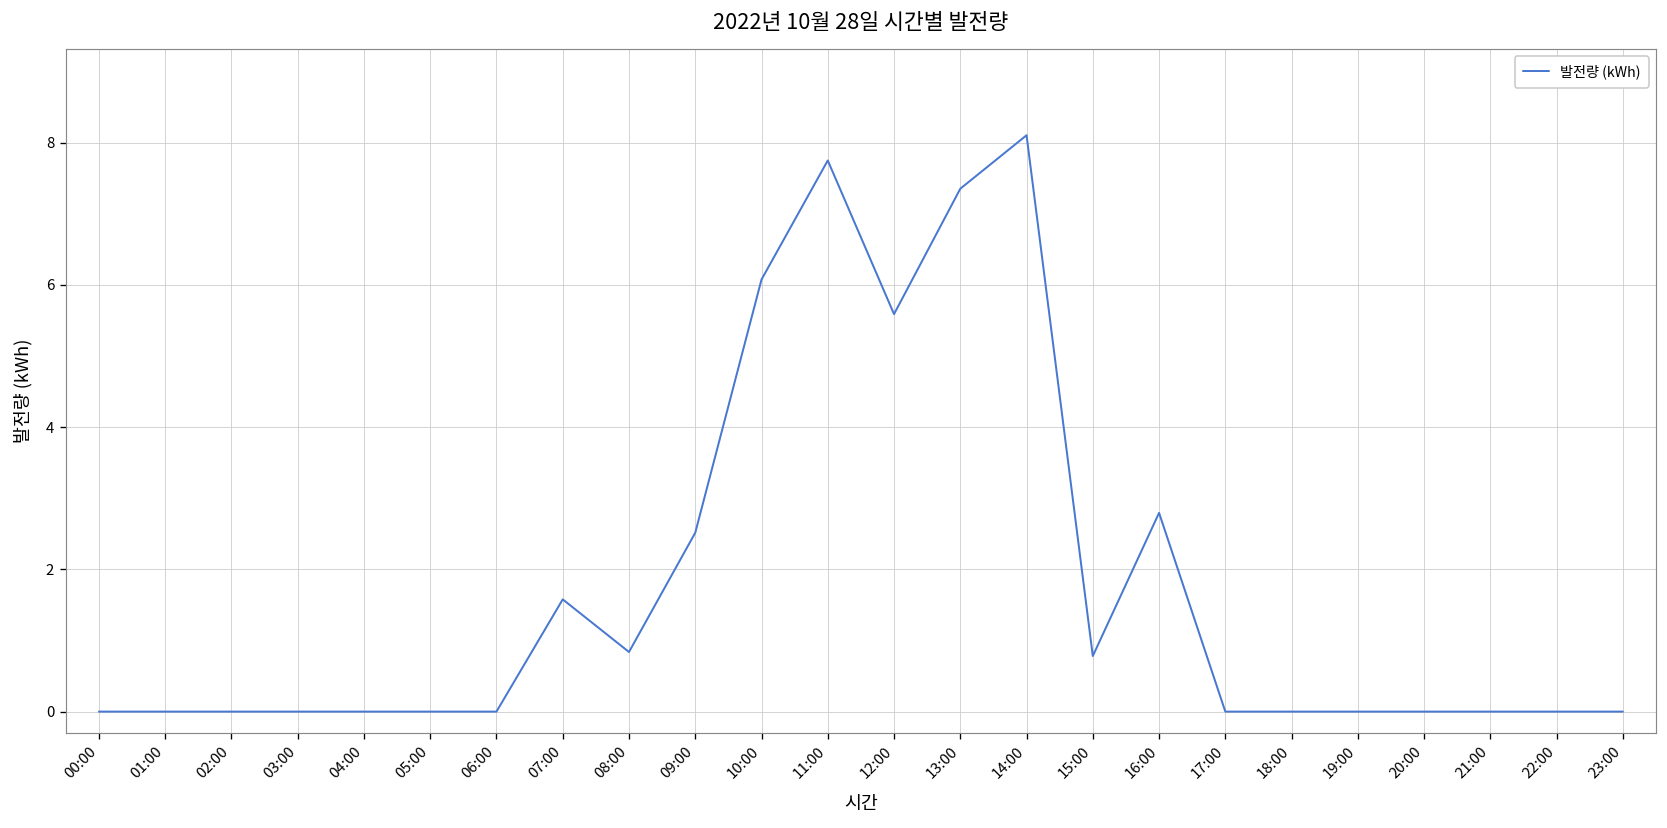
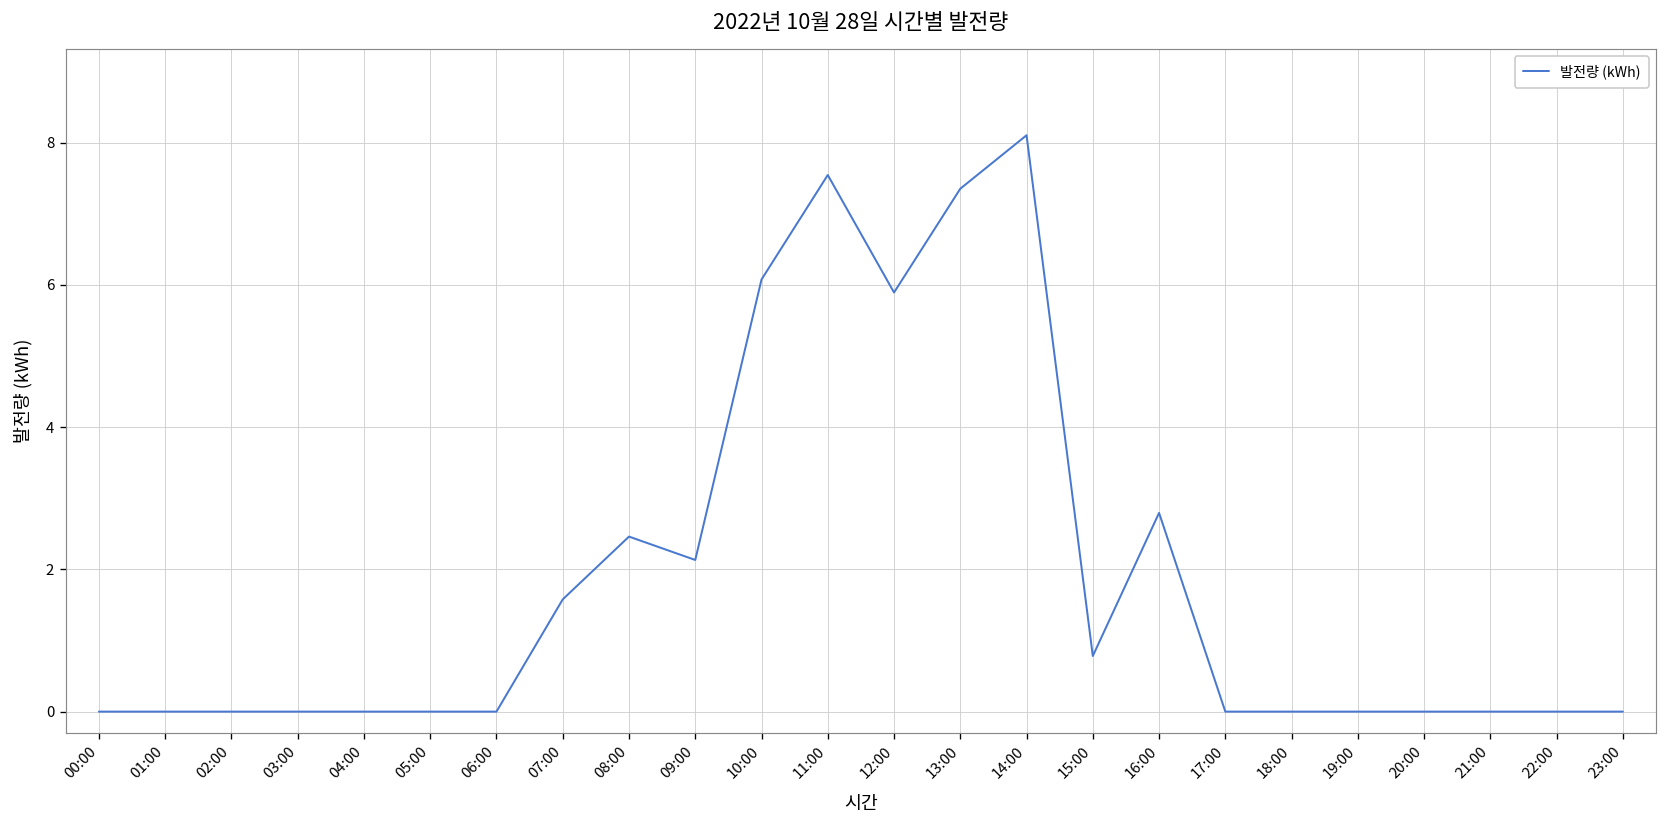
08:00: 0.8 -> 2.5
09:00: 2.5 -> 2.1
11:00: 7.7 -> 7.5
12:00: 5.6 -> 5.9
